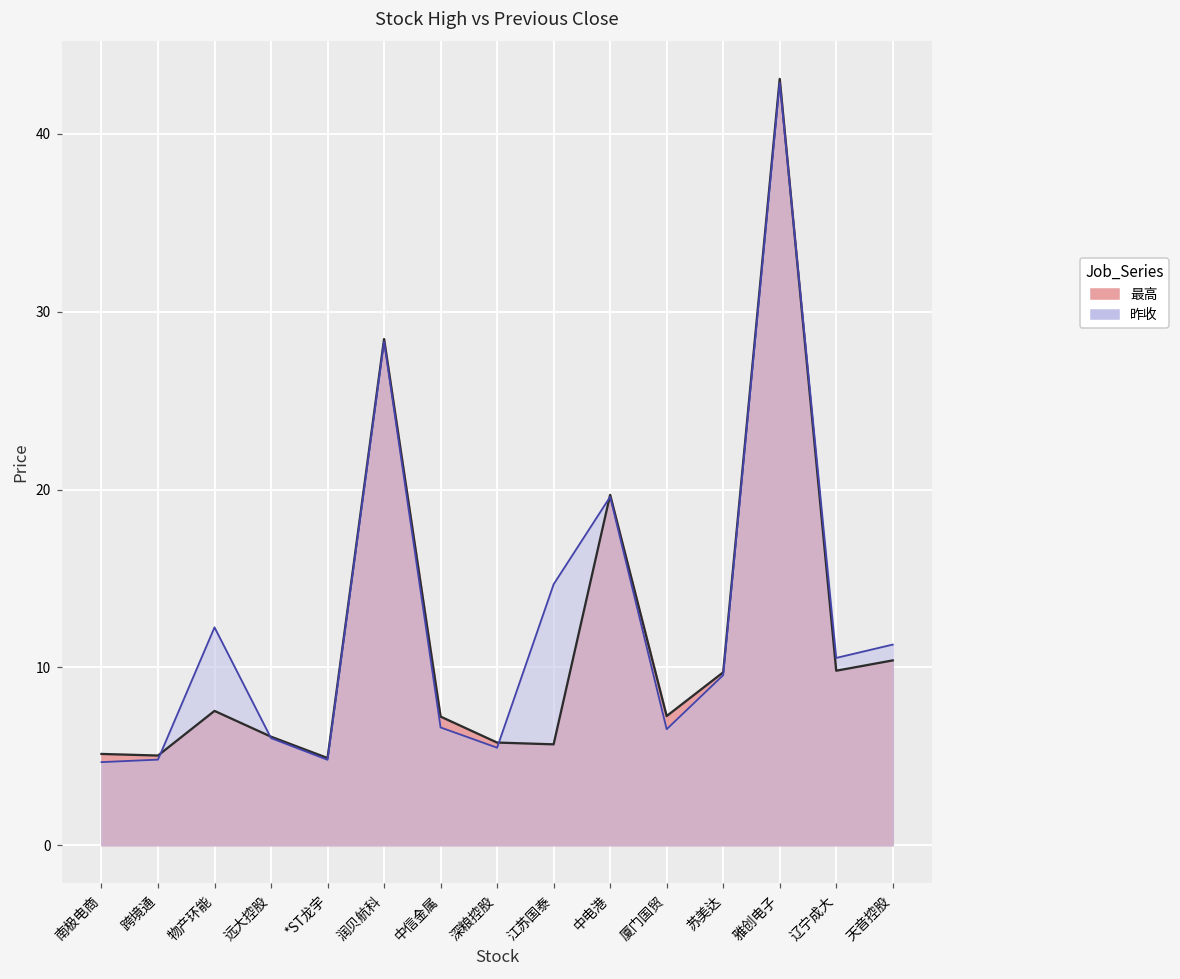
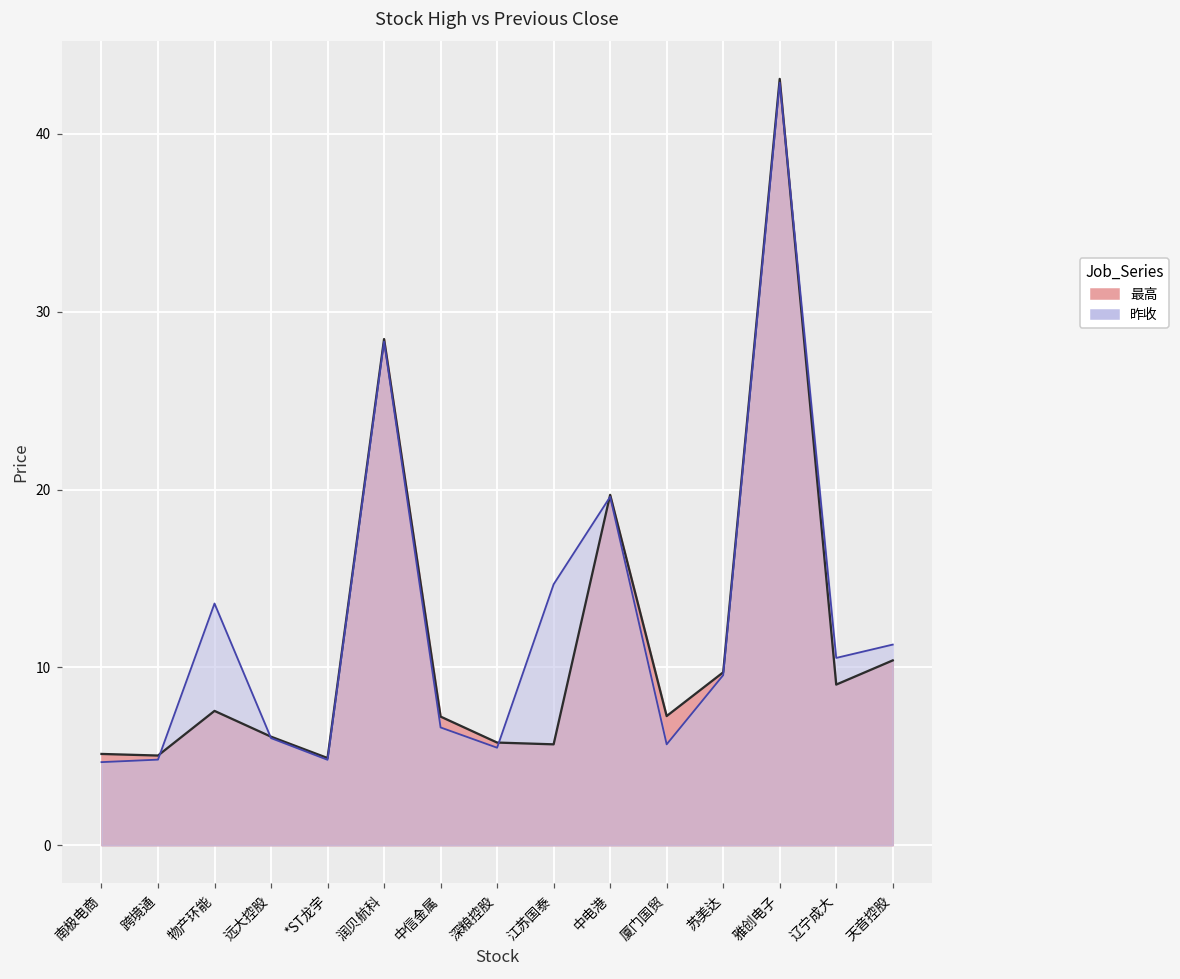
昨收, 物产环能: 12.3 -> 13.6
昨收, 厦门国贸: 6.5 -> 5.7
最高, 辽宁成大: 9.8 -> 9.0
